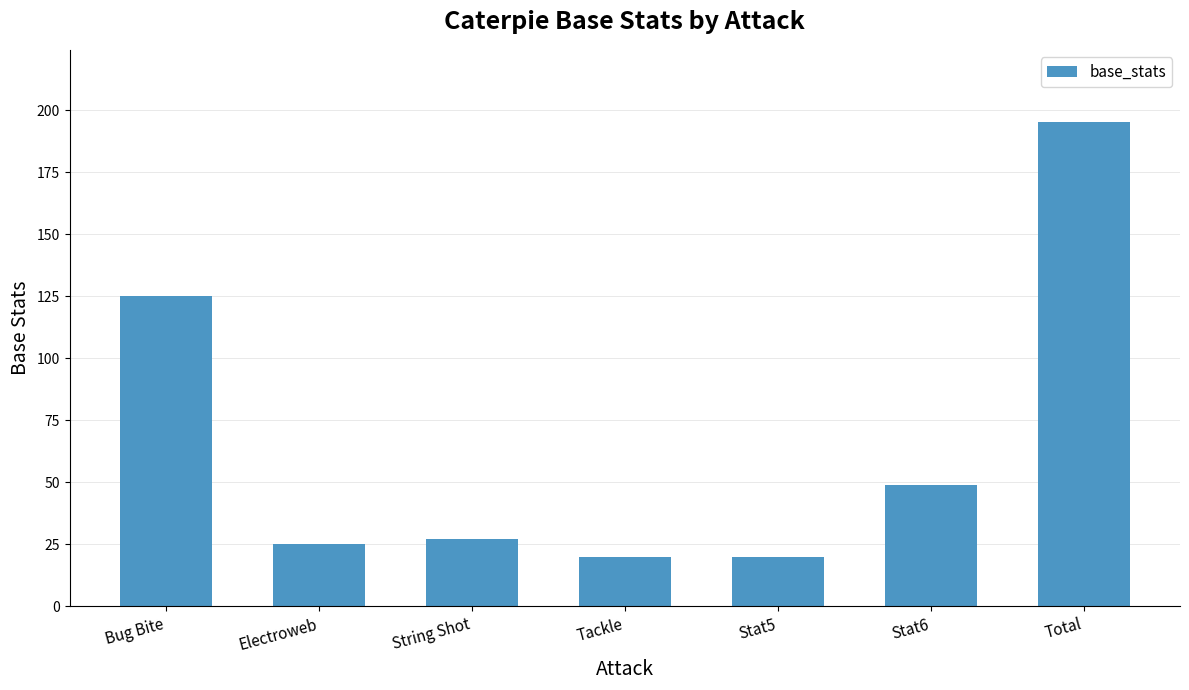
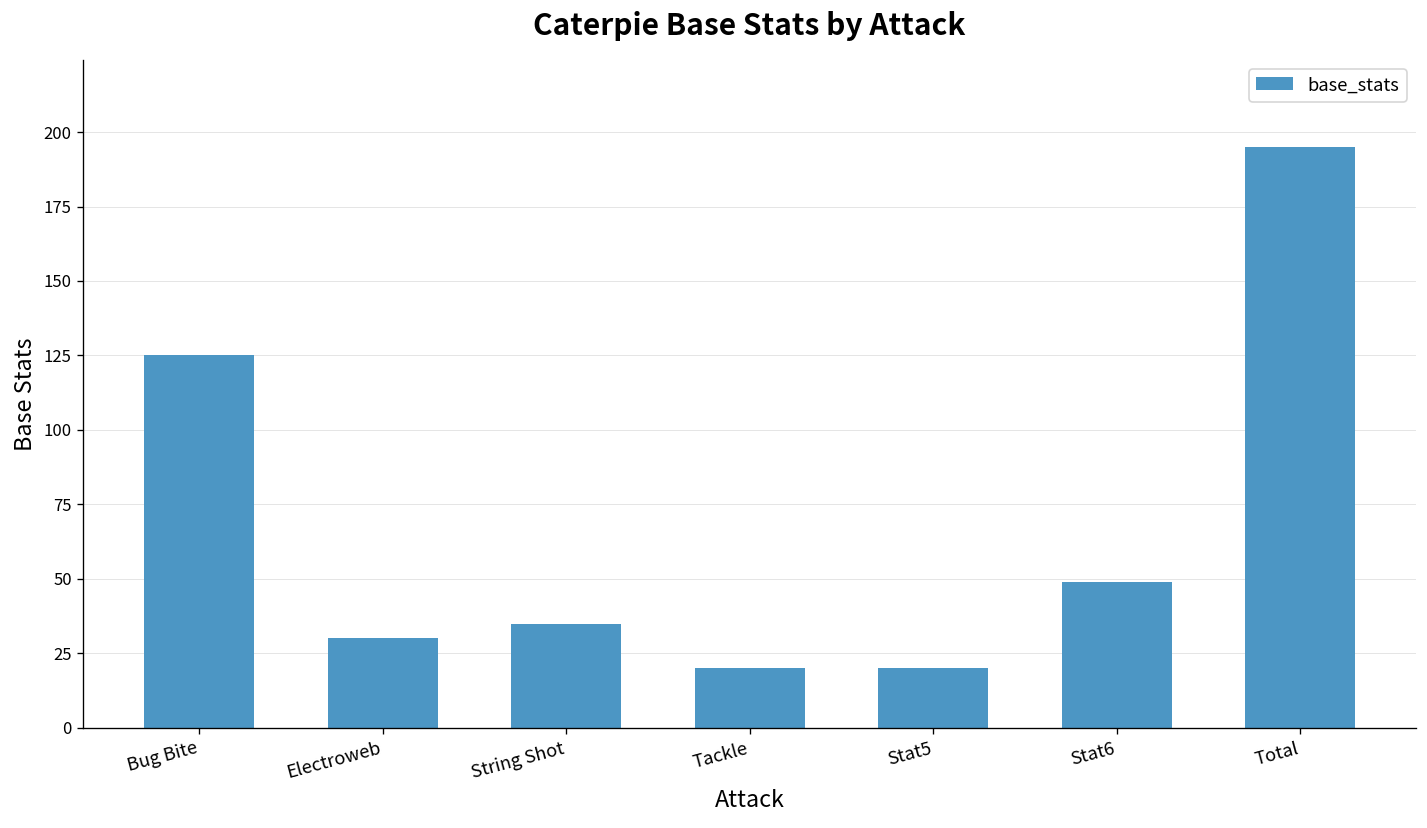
Electroweb: 25 -> 30
String Shot: 27 -> 35
